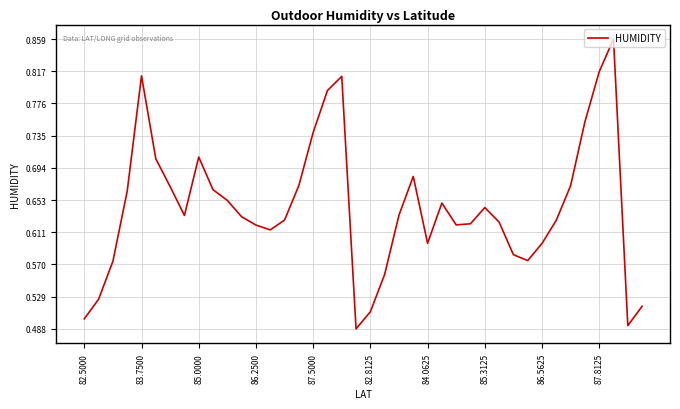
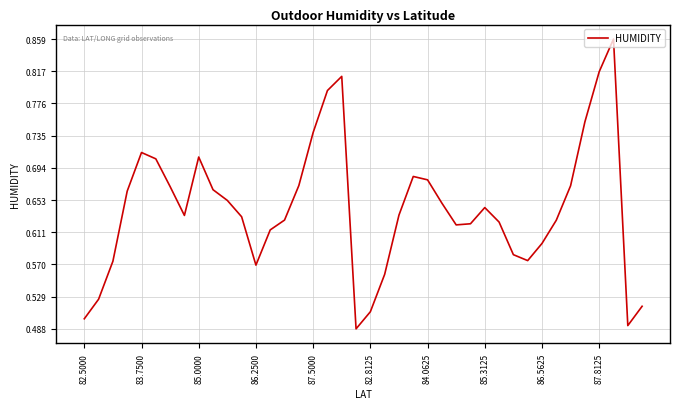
83.7500: 0.81 -> 0.71
86.2500: 0.62 -> 0.57
84.0625: 0.60 -> 0.68
